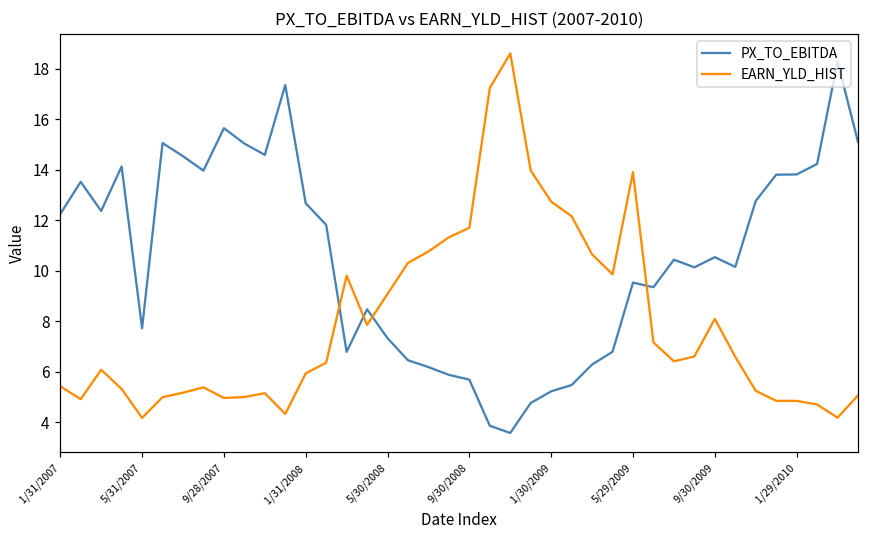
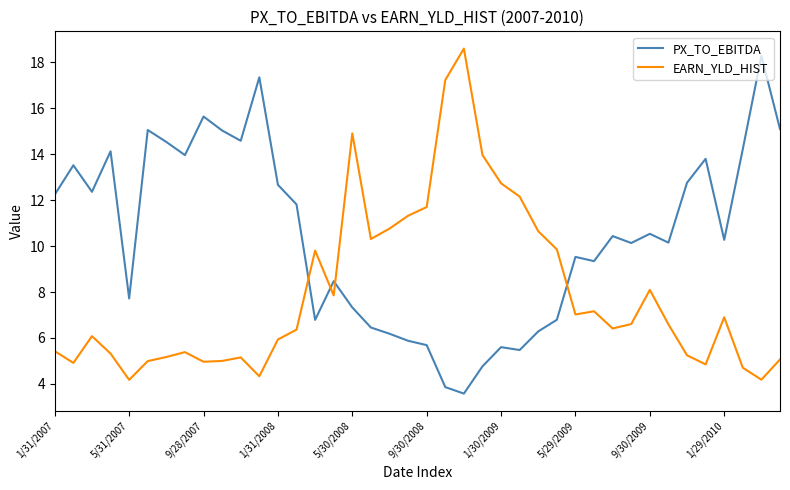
EARN_YLD_HIST, 5/30/2008: 9.1 -> 14.9
PX_TO_EBITDA, 1/30/2009: 5.2 -> 5.6
EARN_YLD_HIST, 5/29/2009: 13.9 -> 7.0
PX_TO_EBITDA, 1/29/2010: 13.8 -> 10.3
EARN_YLD_HIST, 1/29/2010: 4.8 -> 6.9
